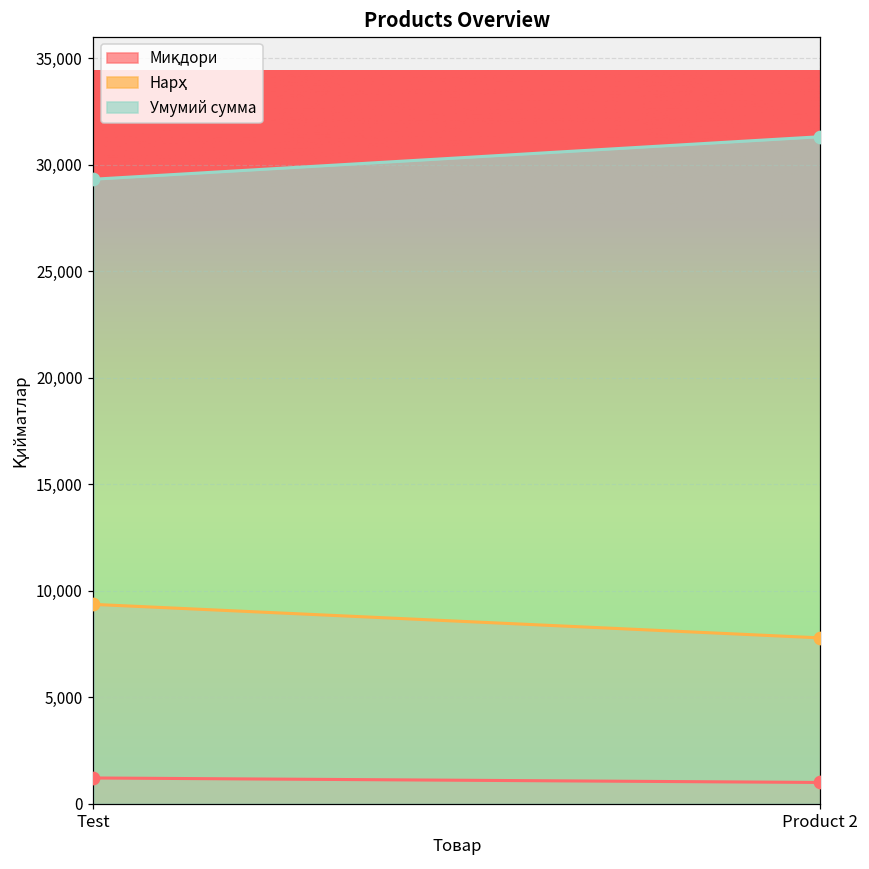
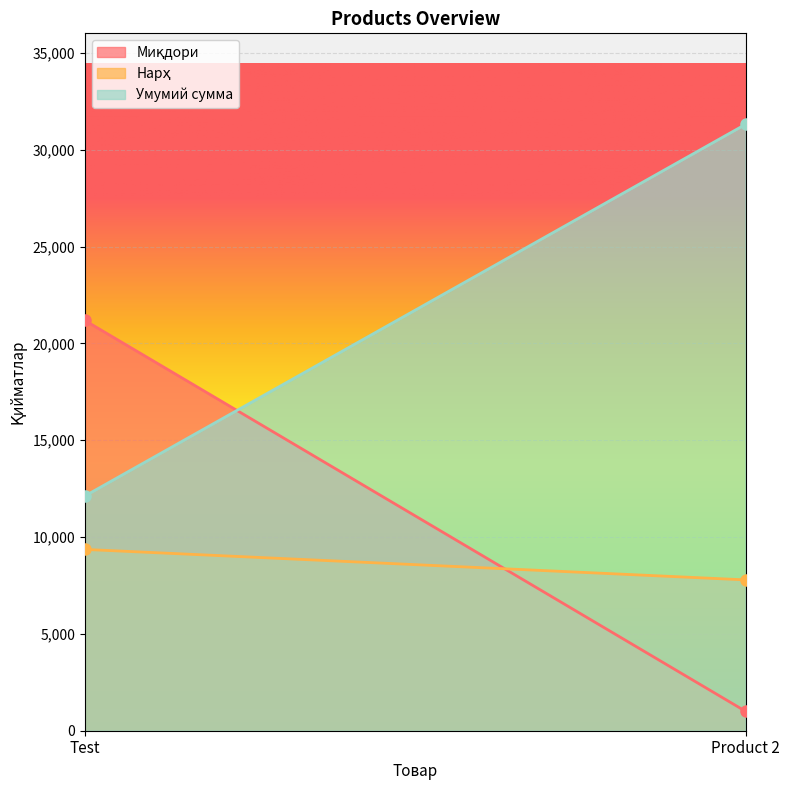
Миқдори, Test: 1,200 -> 21,200
Умумий сумма, Test: 29,300 -> 12,100
